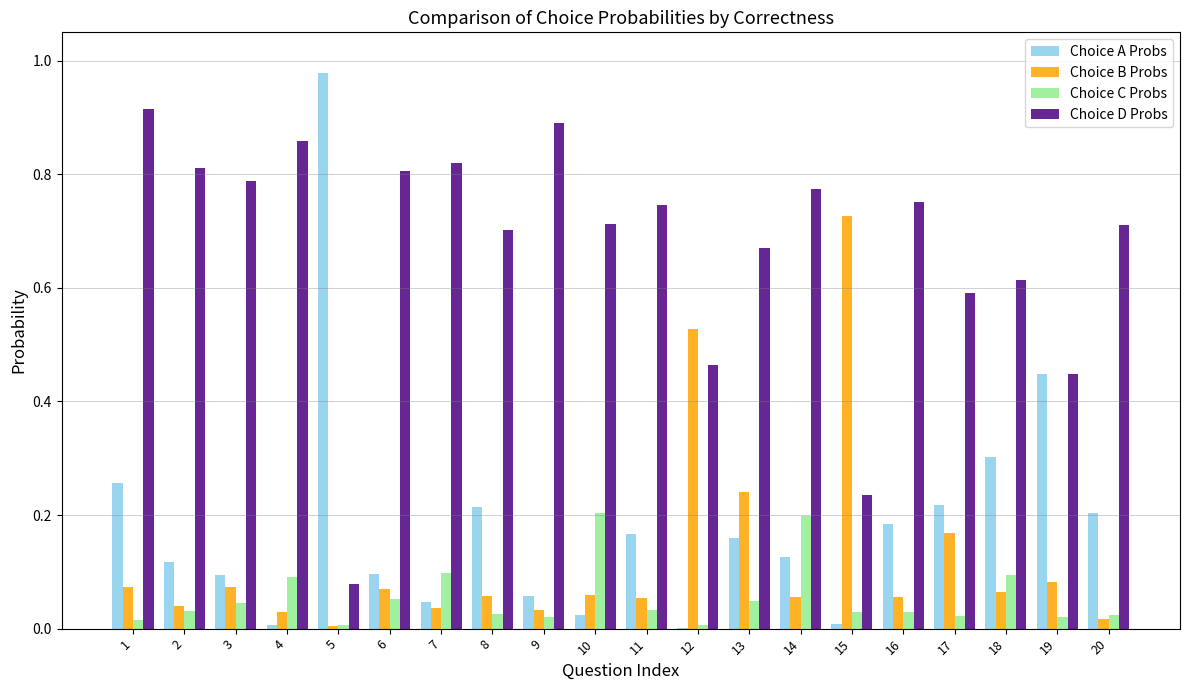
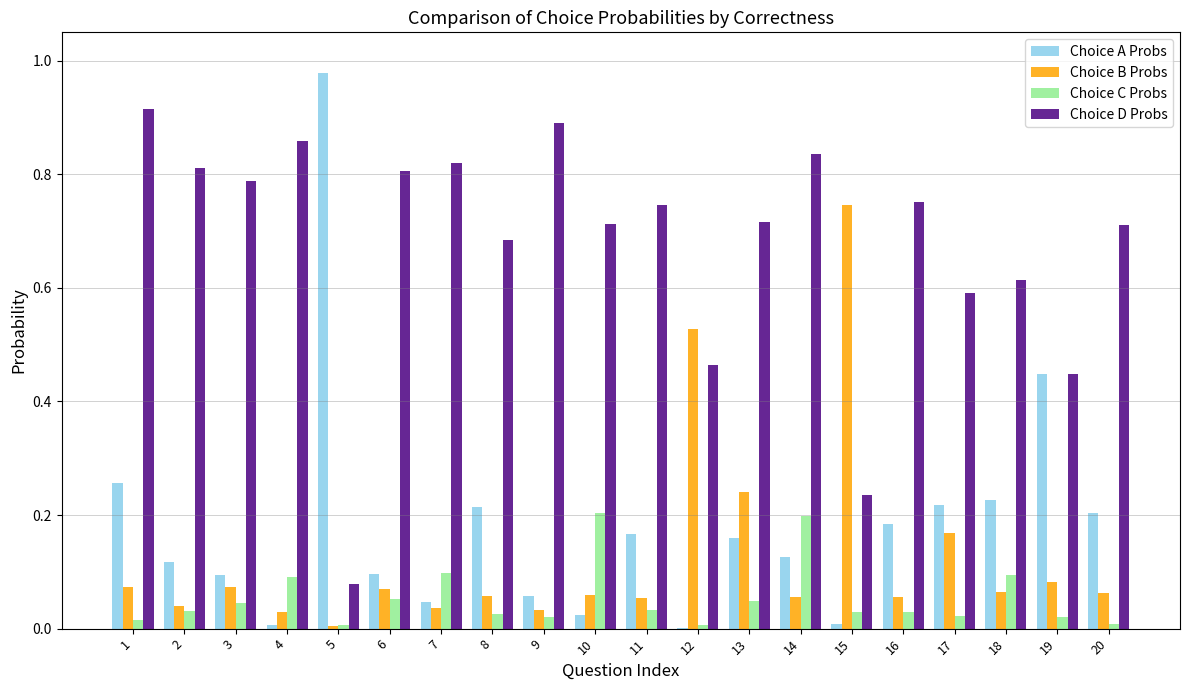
Choice D Probs, 8: 0.70 -> 0.69
Choice D Probs, 13: 0.67 -> 0.72
Choice D Probs, 14: 0.77 -> 0.84
Choice B Probs, 15: 0.73 -> 0.75
Choice A Probs, 18: 0.30 -> 0.23
Choice B Probs, 20: 0.02 -> 0.06
Choice C Probs, 20: 0.02 -> 0.01
